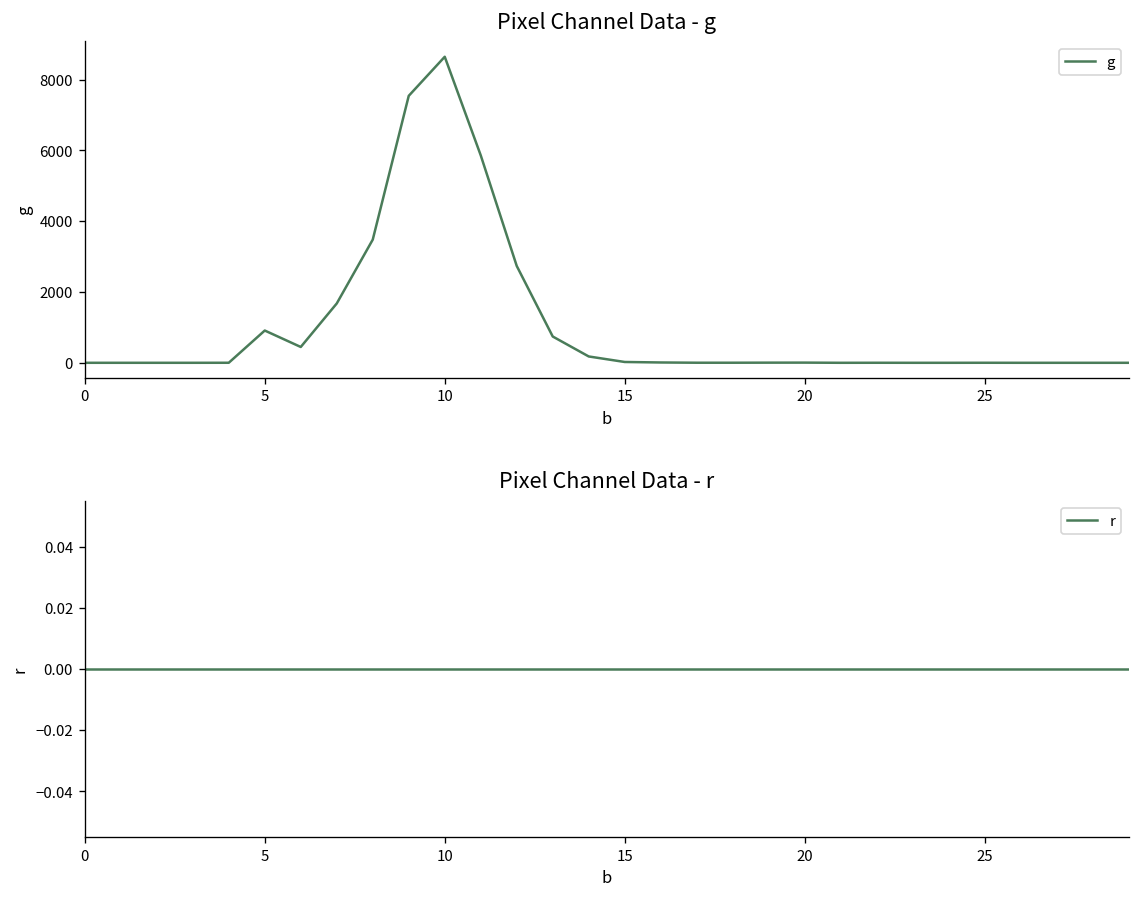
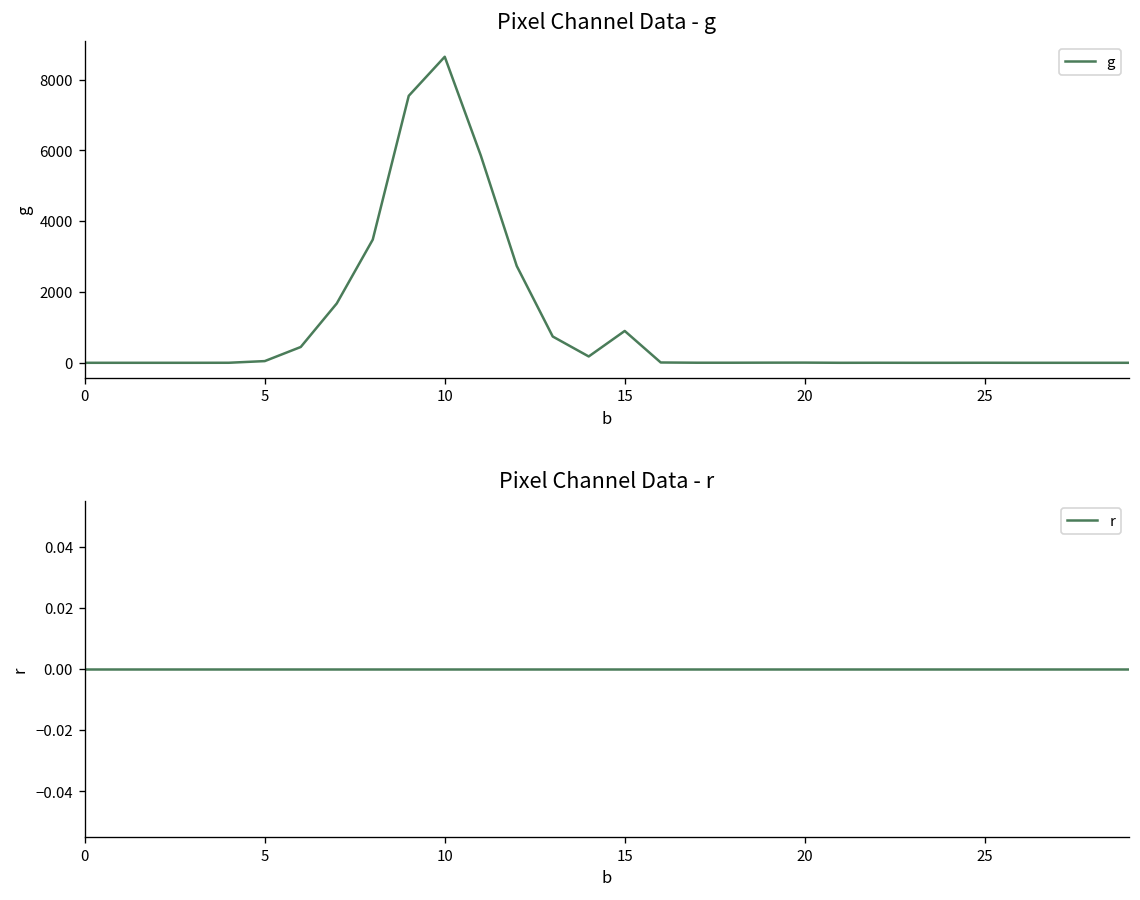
Pixel Channel Data - g, 5: 900 -> 0
Pixel Channel Data - g, 15: 0 -> 900
